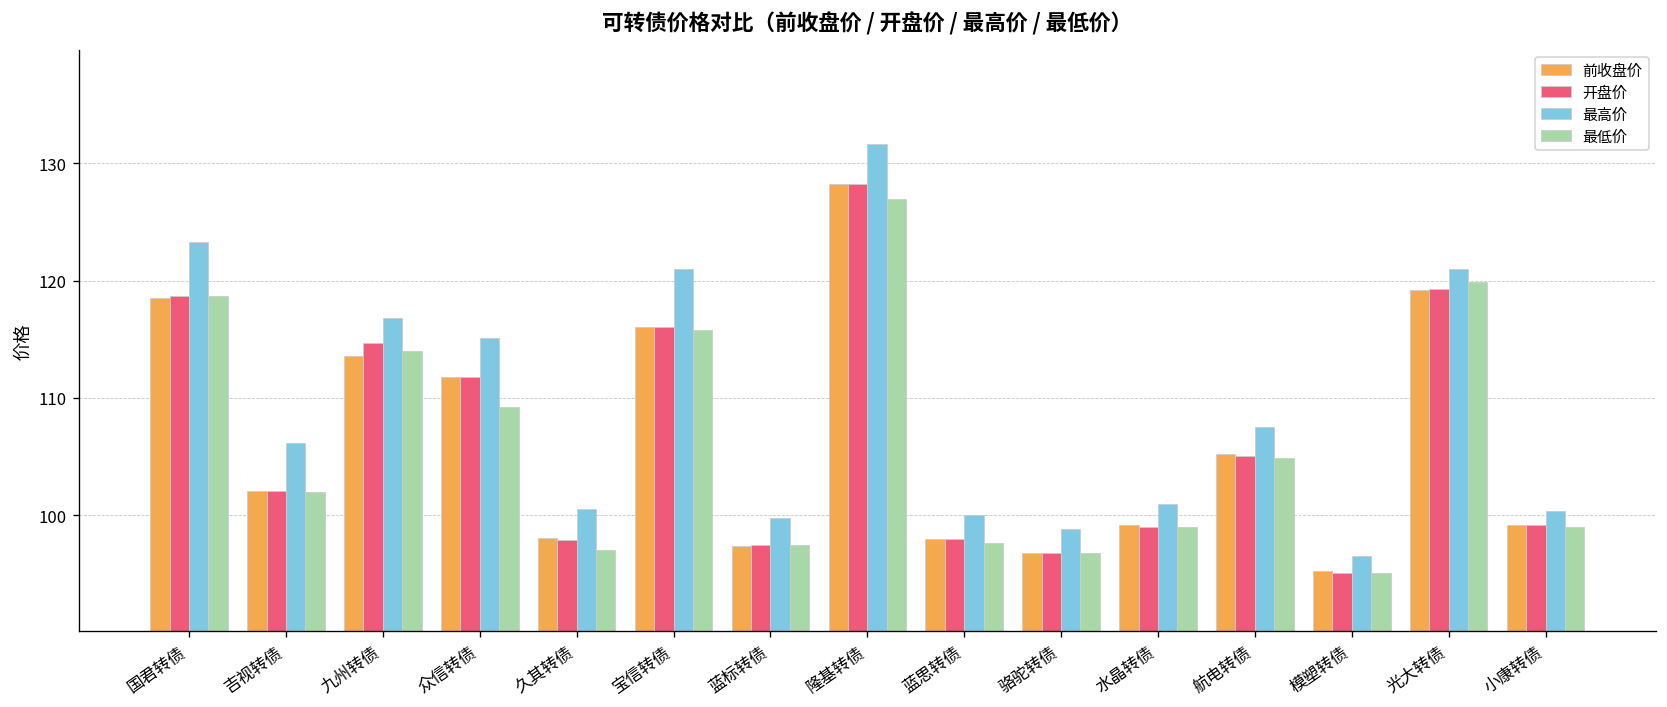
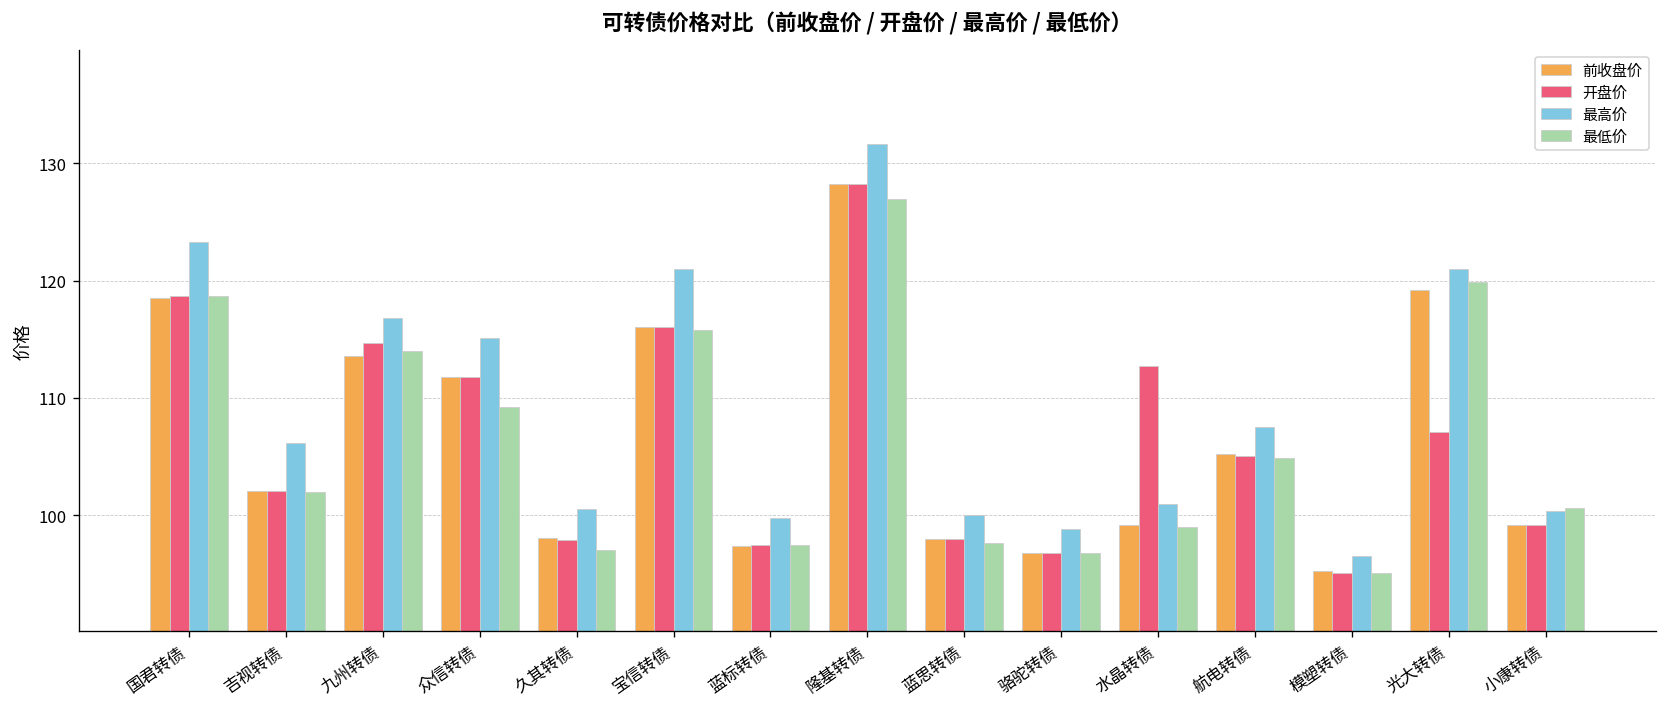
开盘价, 水晶转债: 99 -> 113
开盘价, 光大转债: 119 -> 107
最低价, 小康转债: 99 -> 101
